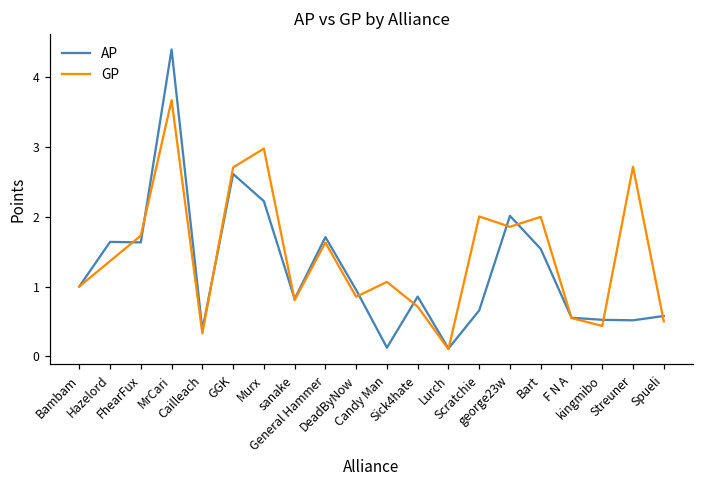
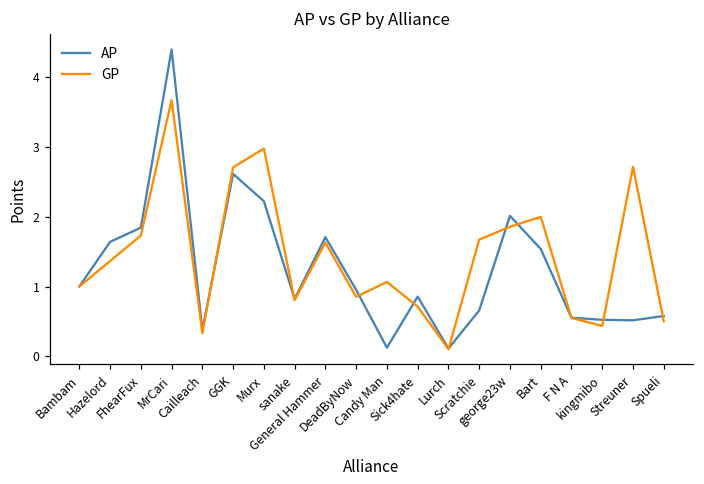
AP, FhearFux: 1.6 -> 1.8
GP, Scratchie: 2.0 -> 1.7
